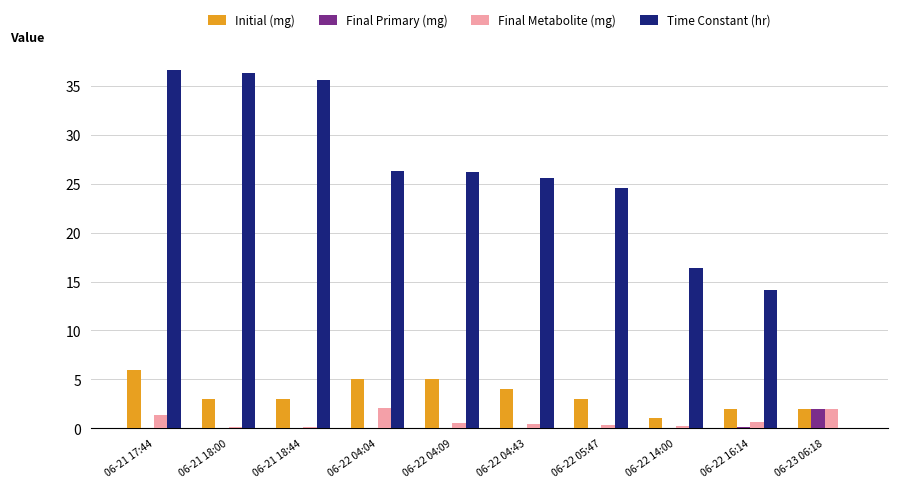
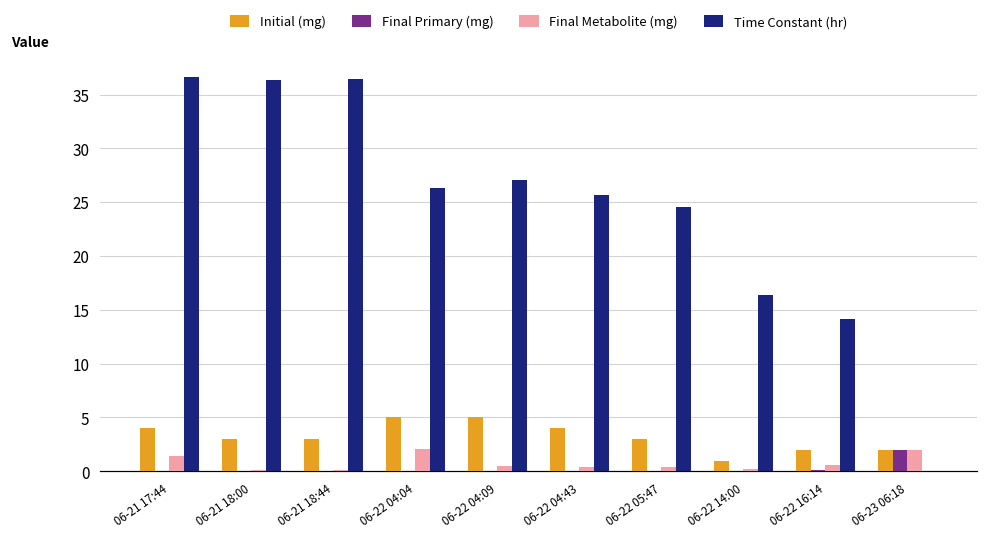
Initial (mg), 06-21 17:44: 6 -> 4
Time Constant (hr), 06-21 18:44: 35.6 -> 36.5
Time Constant (hr), 06-22 04:09: 26 -> 27
